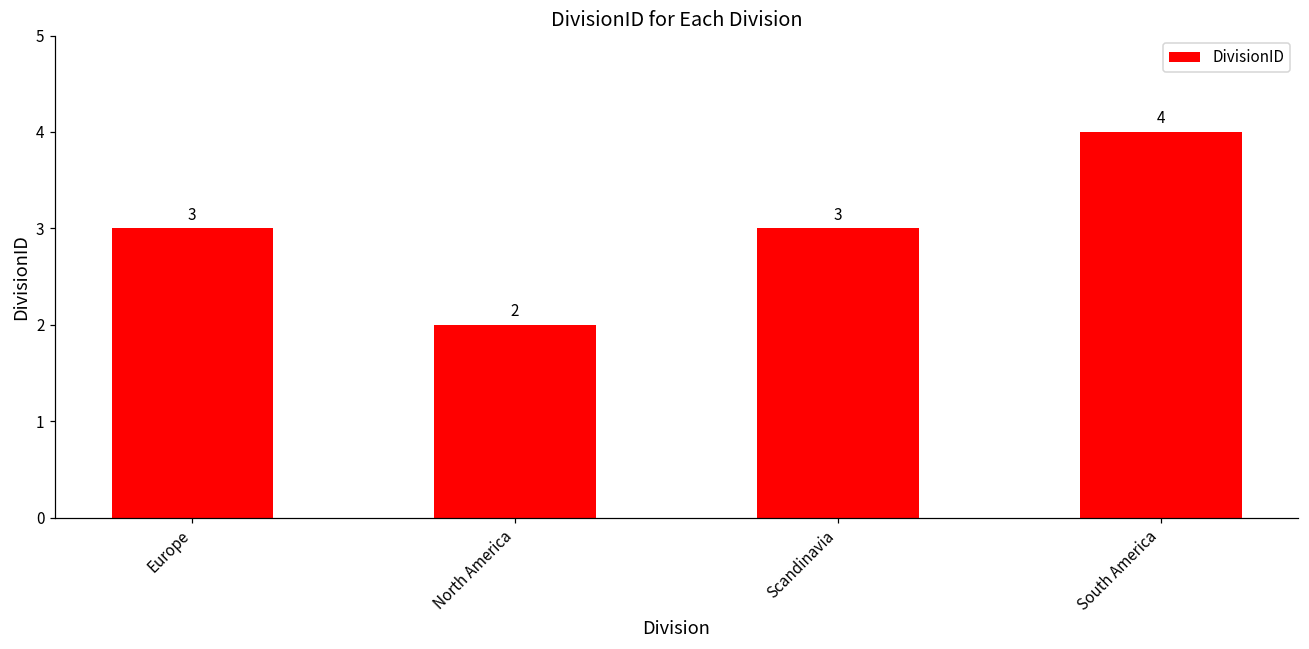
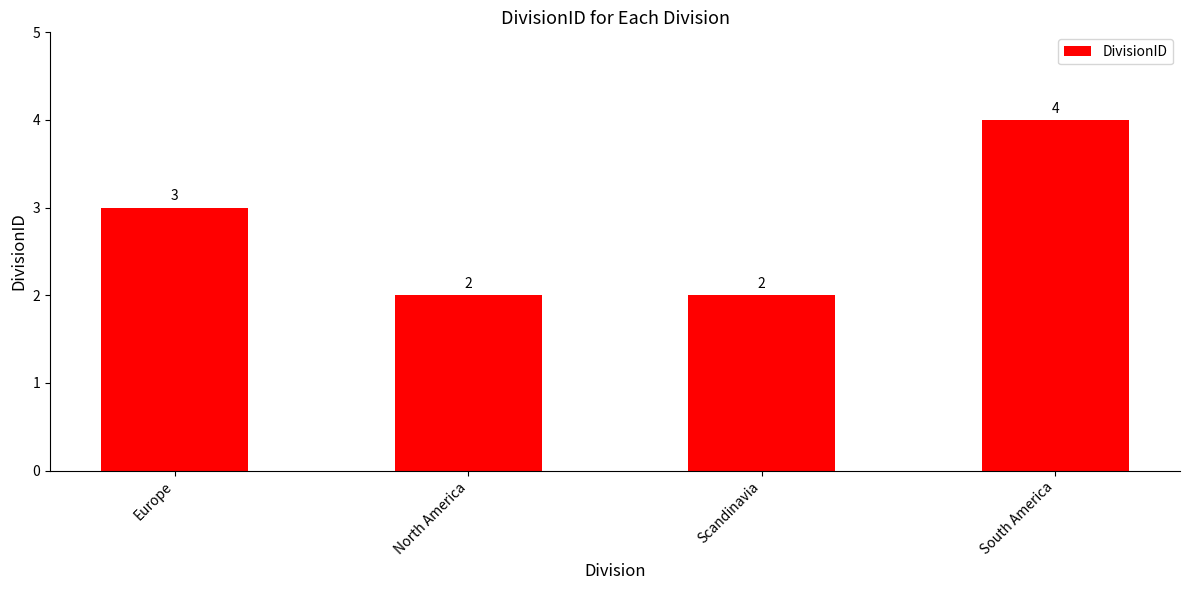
Scandinavia: 3 -> 2
